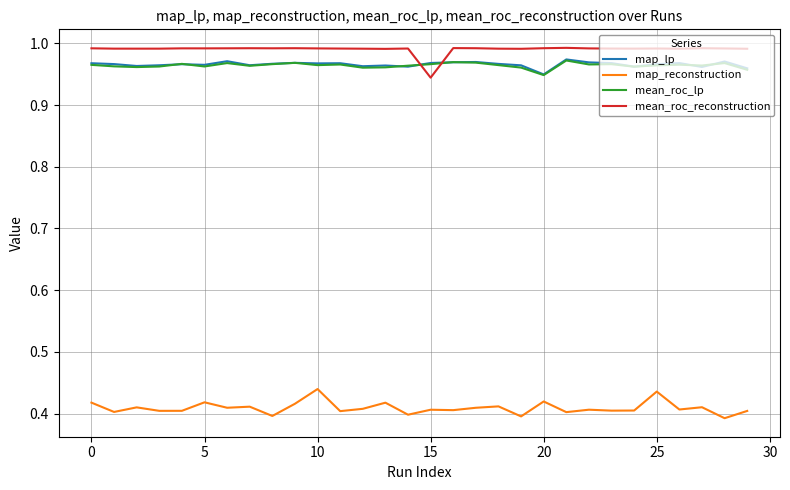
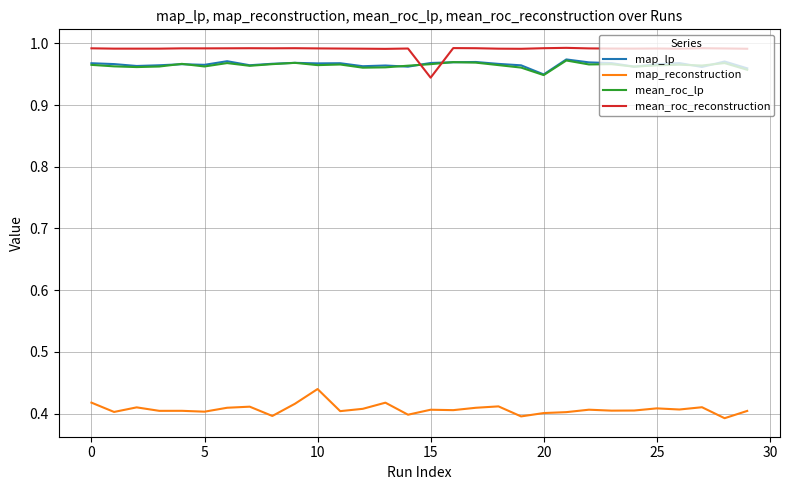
map_reconstruction, 5: 0.42 -> 0.40
map_reconstruction, 20: 0.42 -> 0.40
map_reconstruction, 25: 0.44 -> 0.41
